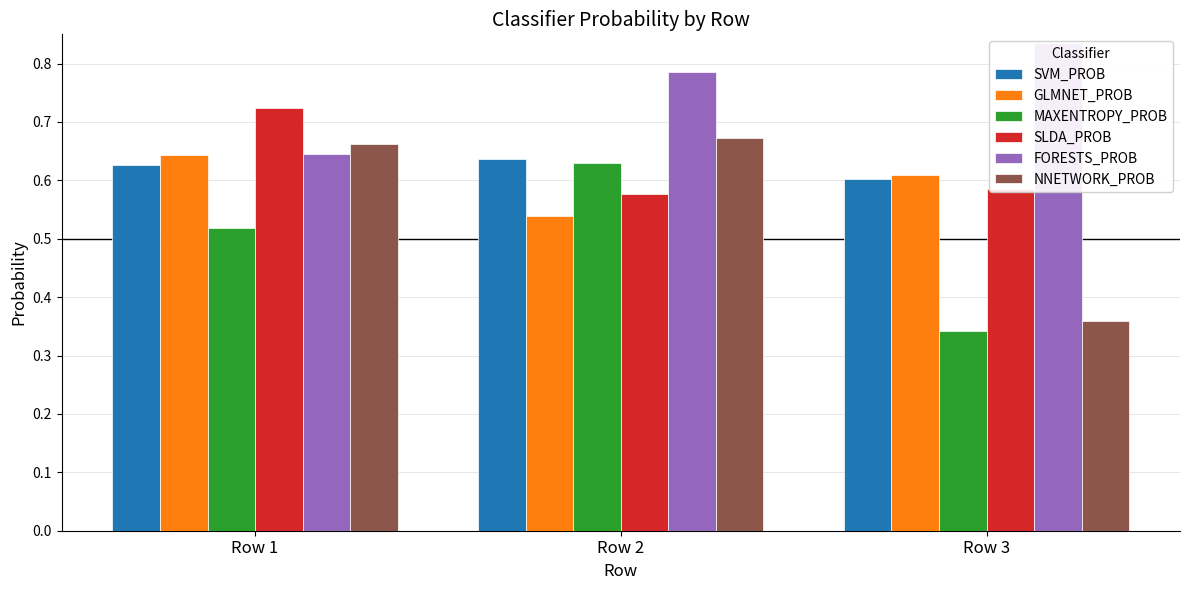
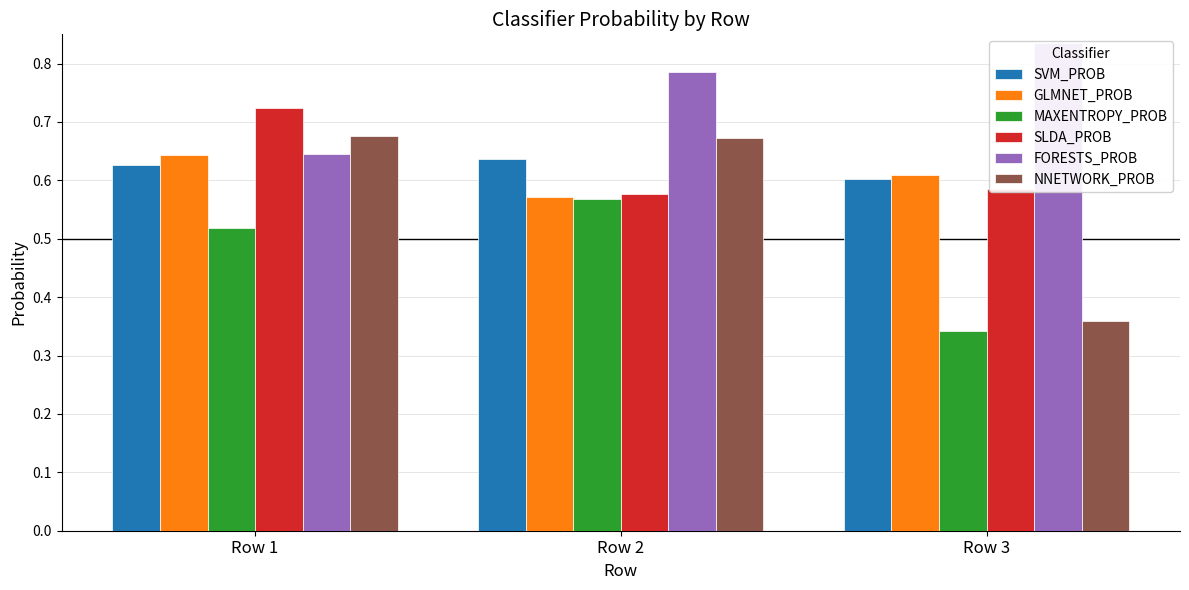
NNETWORK_PROB, Row 1: 0.66 -> 0.68
GLMNET_PROB, Row 2: 0.54 -> 0.57
MAXENTROPY_PROB, Row 2: 0.63 -> 0.57
